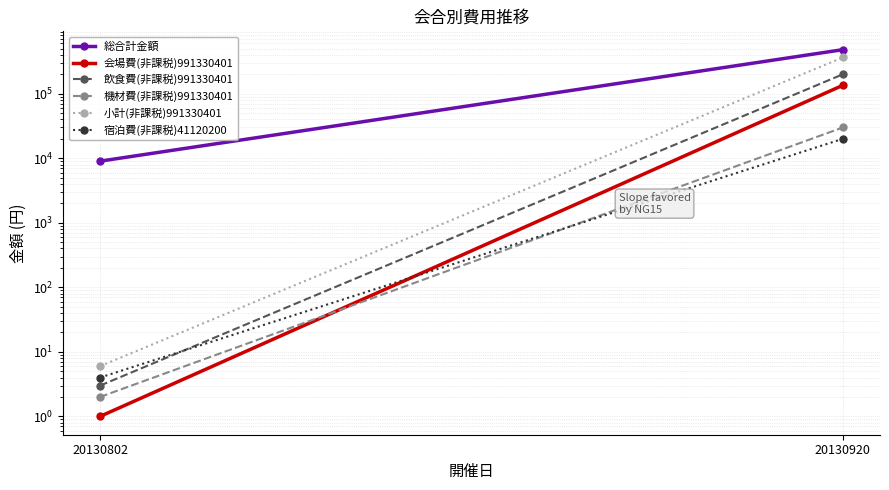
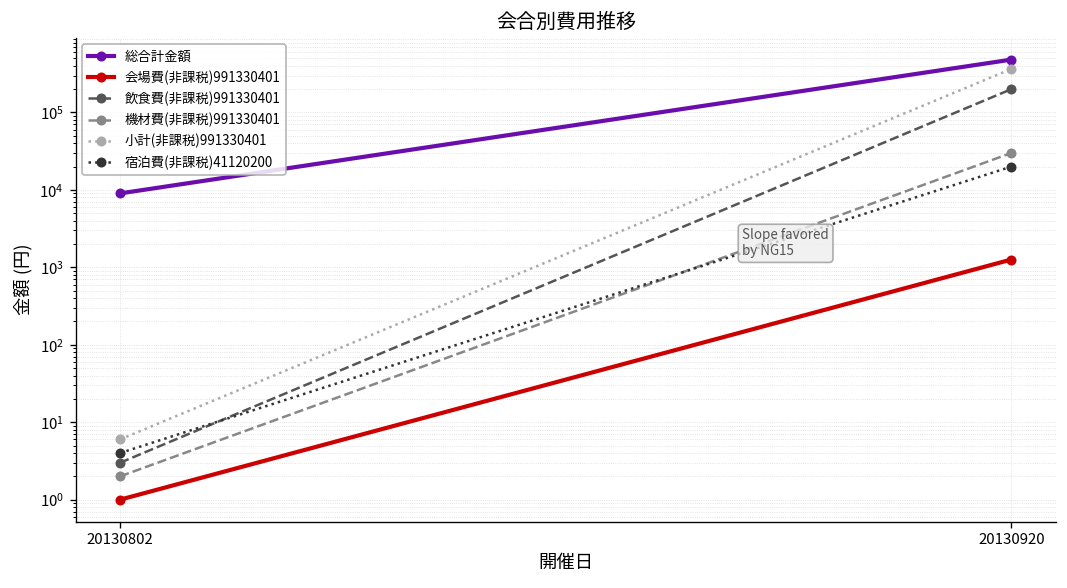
会場費(非課税)991330401, 20130920: 140000 -> 1300
